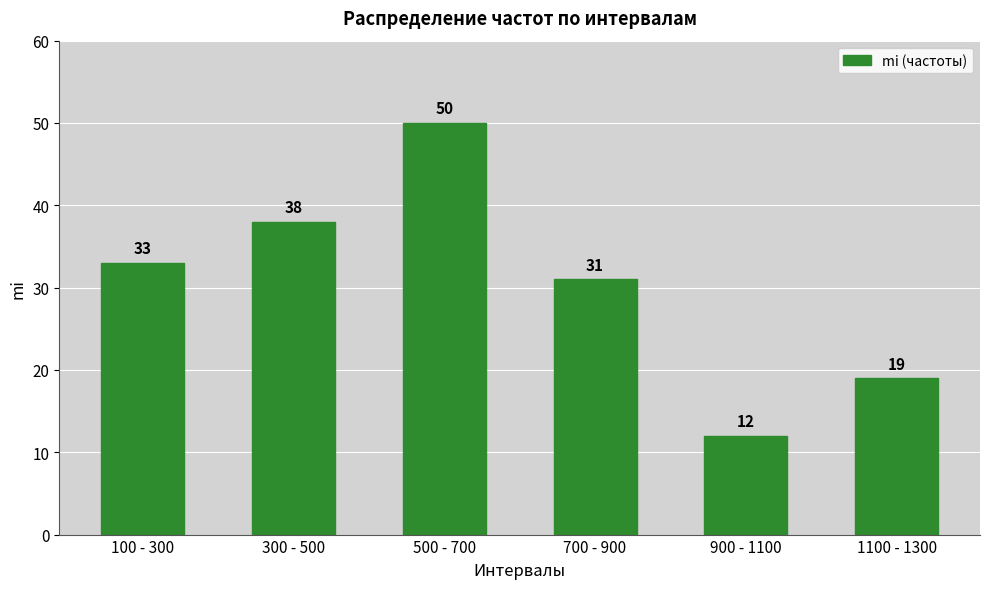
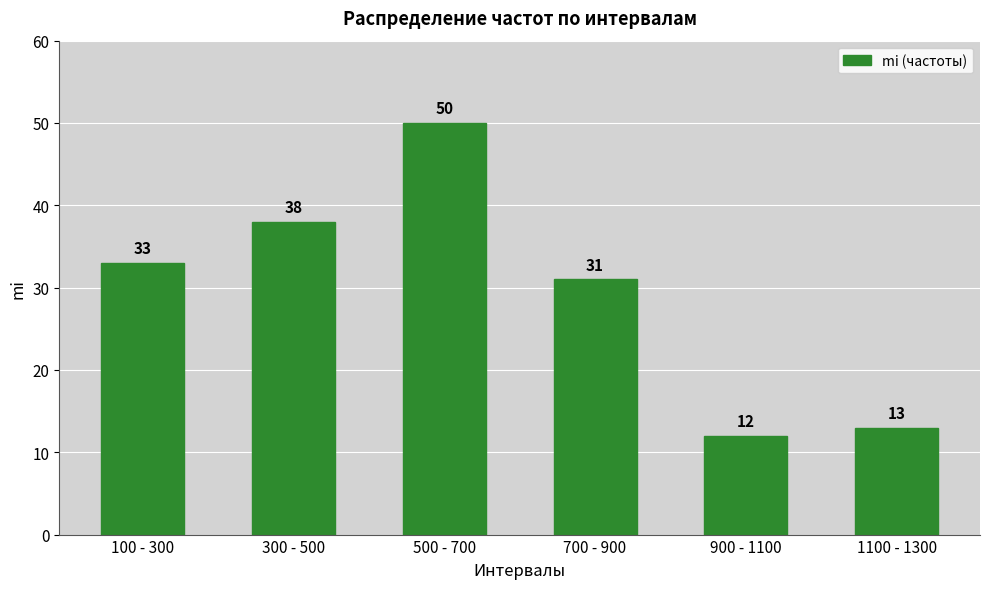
1100 - 1300: 19 -> 13
